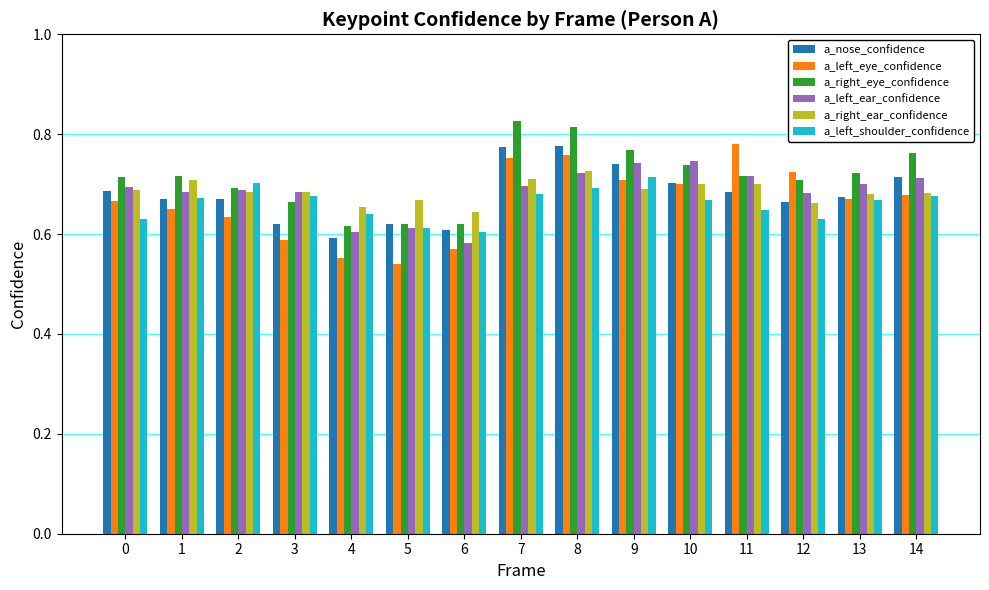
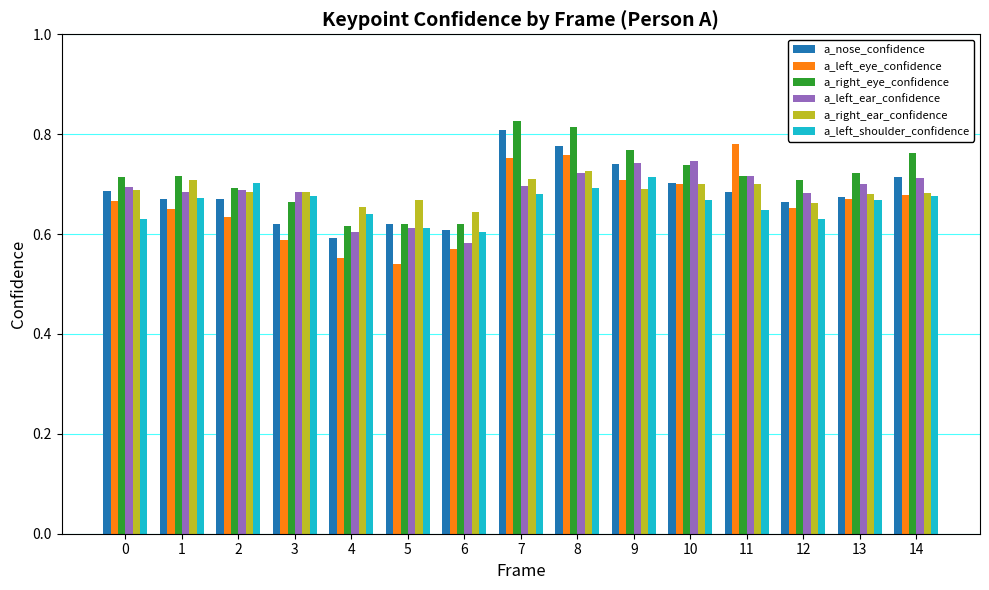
a_nose_confidence, 7: 0.77 -> 0.81
a_left_eye_confidence, 12: 0.72 -> 0.65
